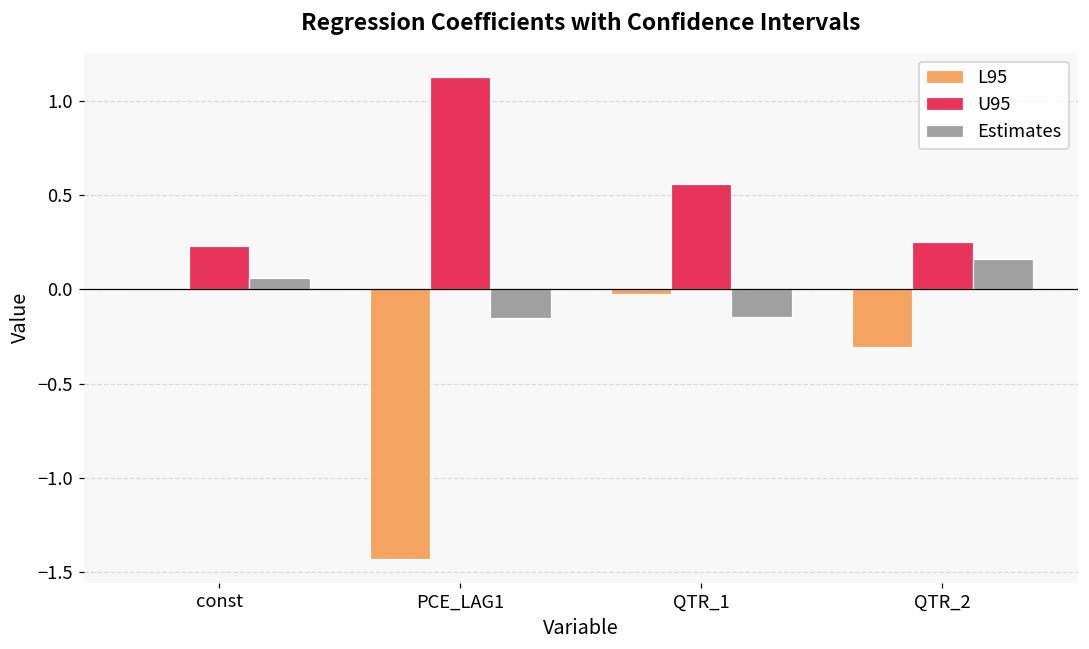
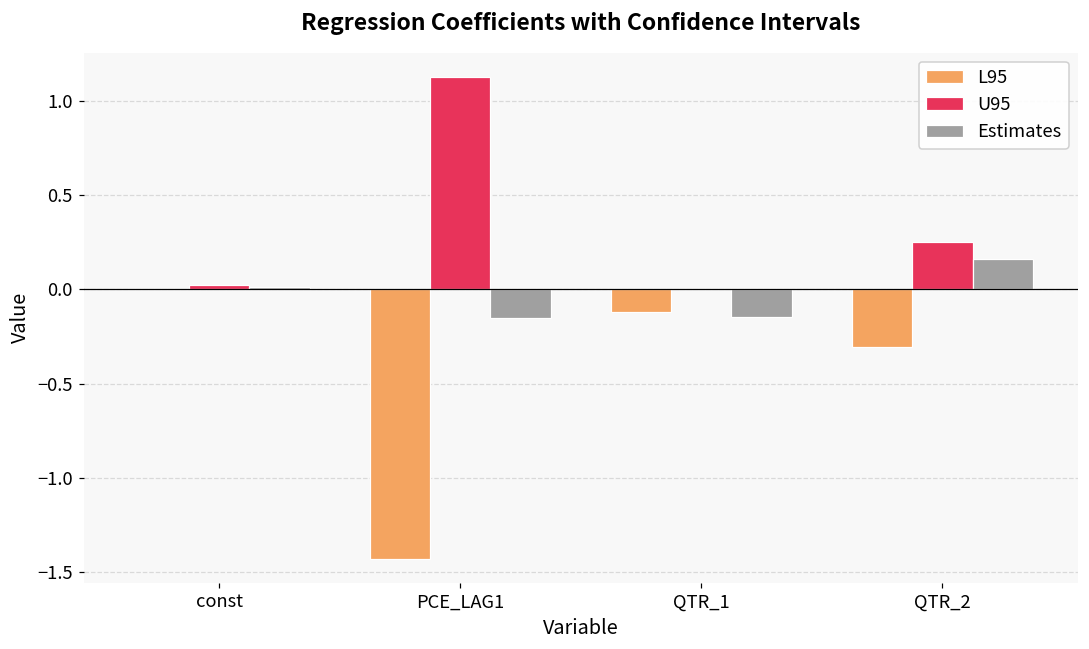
U95, const: 0.23 -> 0.02
Estimates, const: 0.06 -> 0.01
L95, QTR_1: -0.02 -> -0.12
U95, QTR_1: 0.56 -> 0.00
